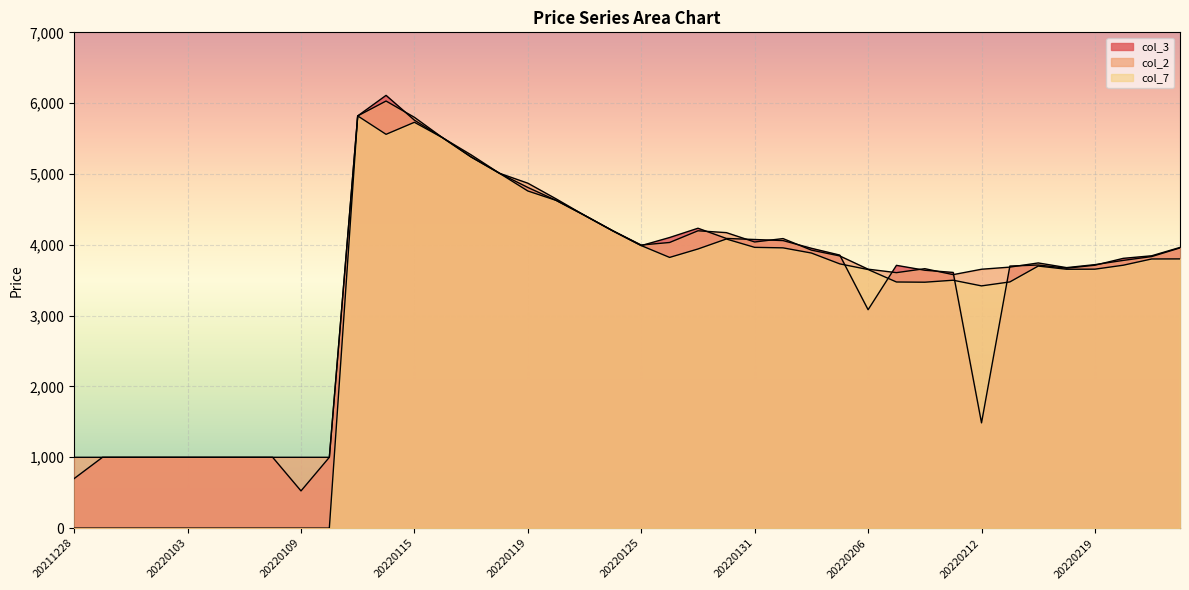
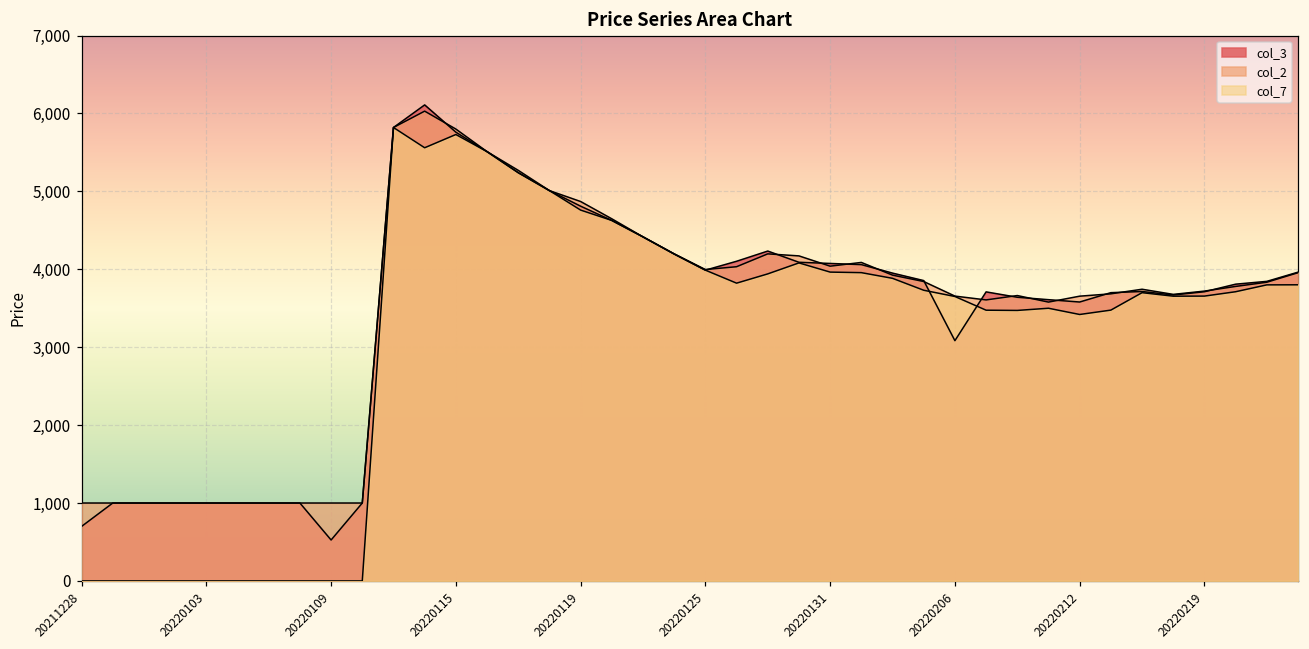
col_3, 20220212: 1,500 -> 3,600
